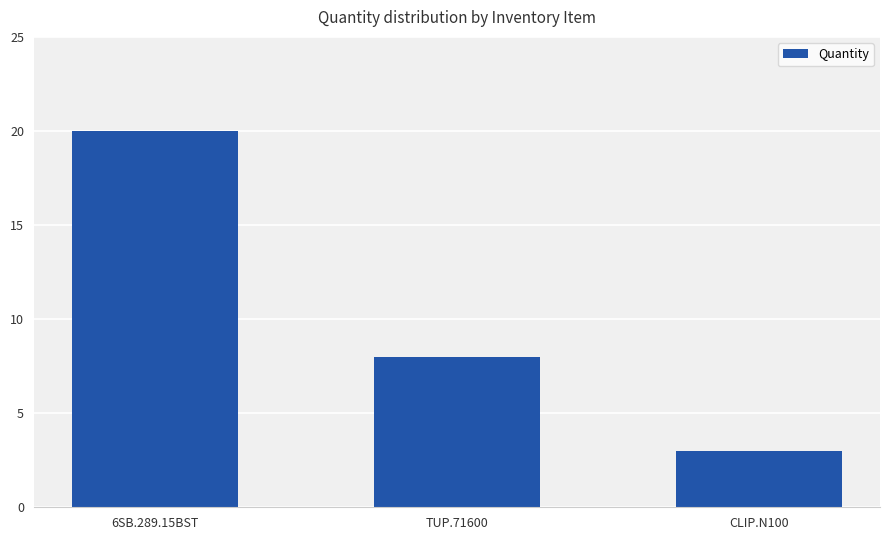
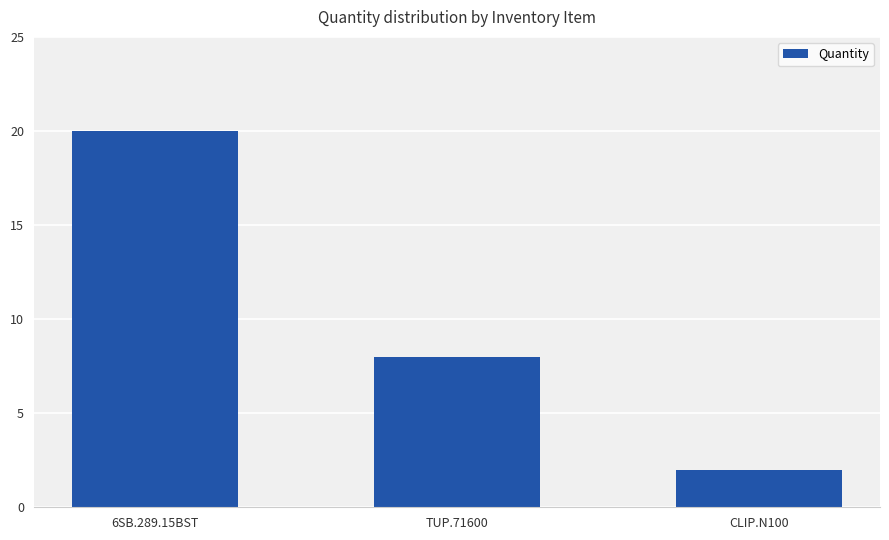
CLIP.N100: 3 -> 2
